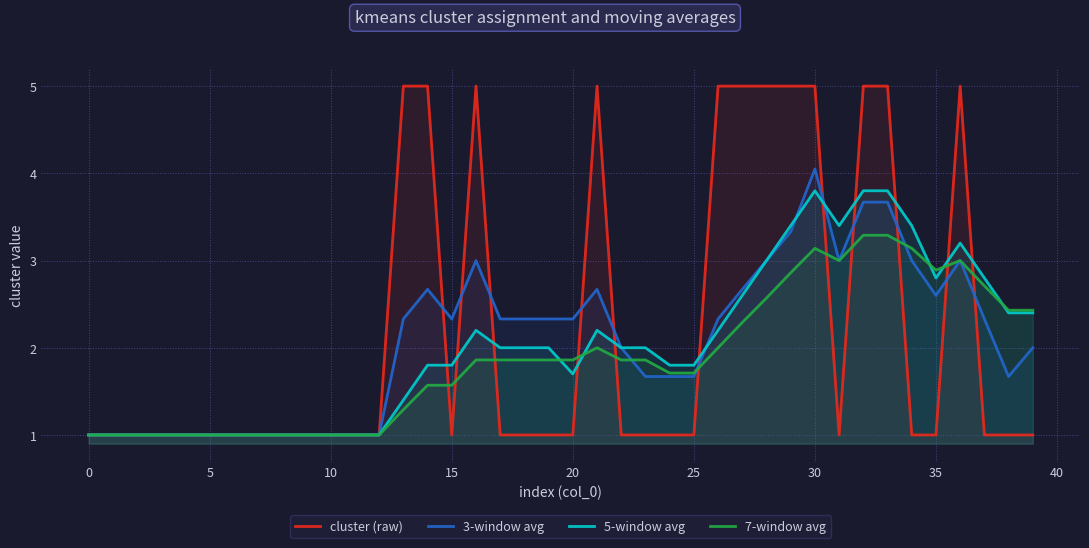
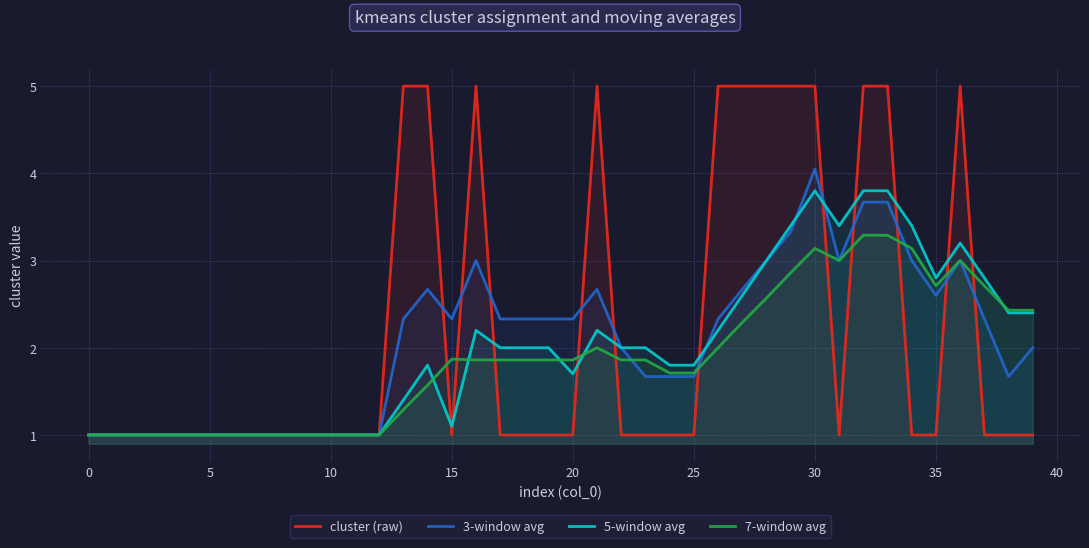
5-window avg, 15: 1.8 -> 1.1
7-window avg, 15: 1.6 -> 1.9
7-window avg, 35: 2.9 -> 2.7
